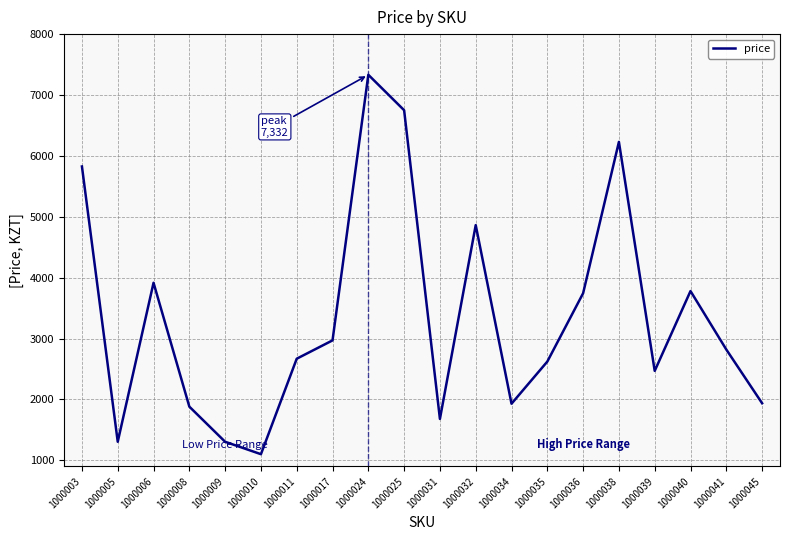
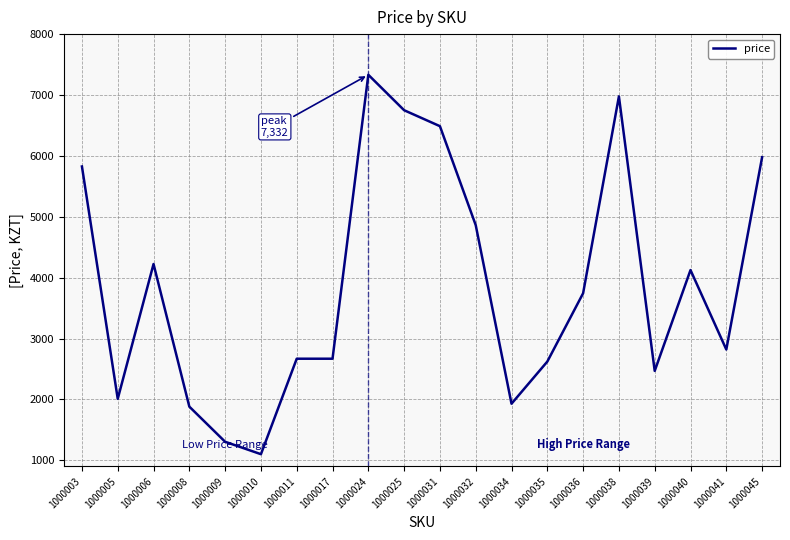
1000005: 1300 -> 2000
1000006: 3900 -> 4200
1000017: 3000 -> 2700
1000031: 1700 -> 6500
1000038: 6200 -> 7000
1000040: 3800 -> 4100
1000045: 1900 -> 6000
